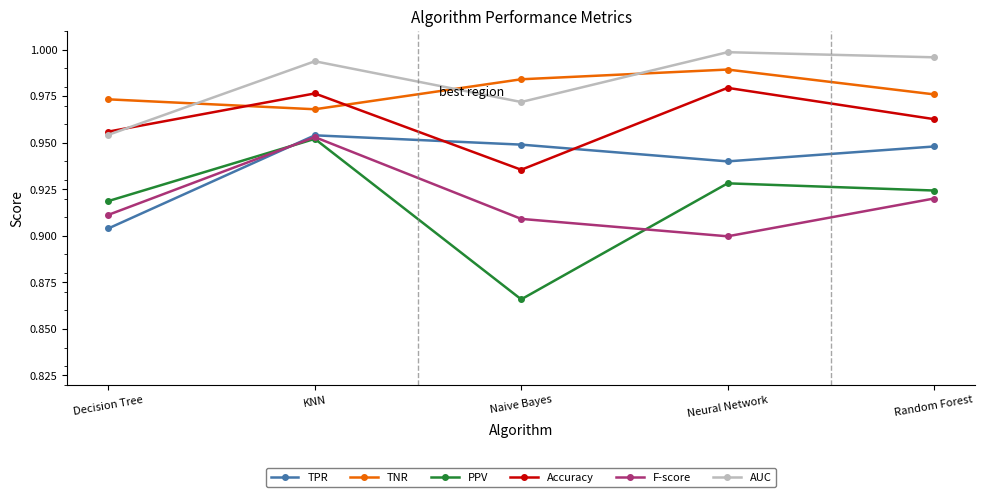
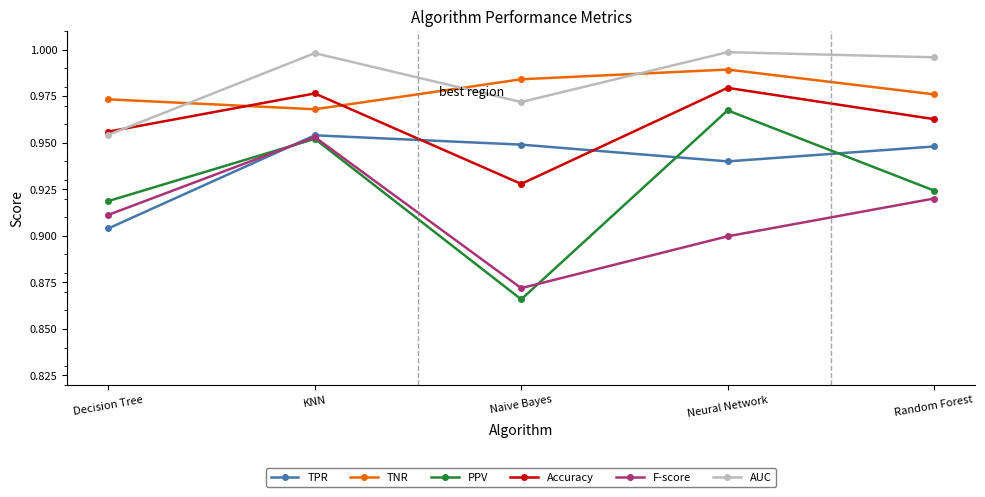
AUC, KNN: 0.994 -> 0.998
Accuracy, Naive Bayes: 0.936 -> 0.928
F-score, Naive Bayes: 0.909 -> 0.872
PPV, Neural Network: 0.928 -> 0.967
